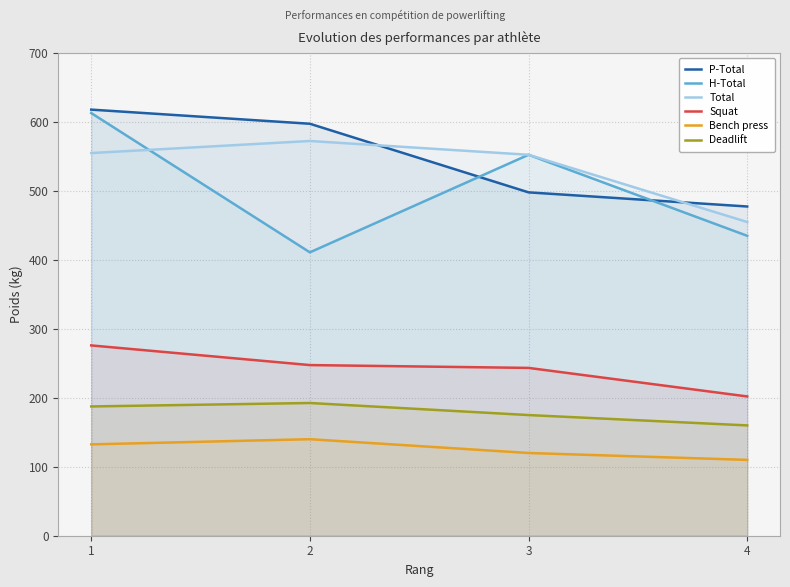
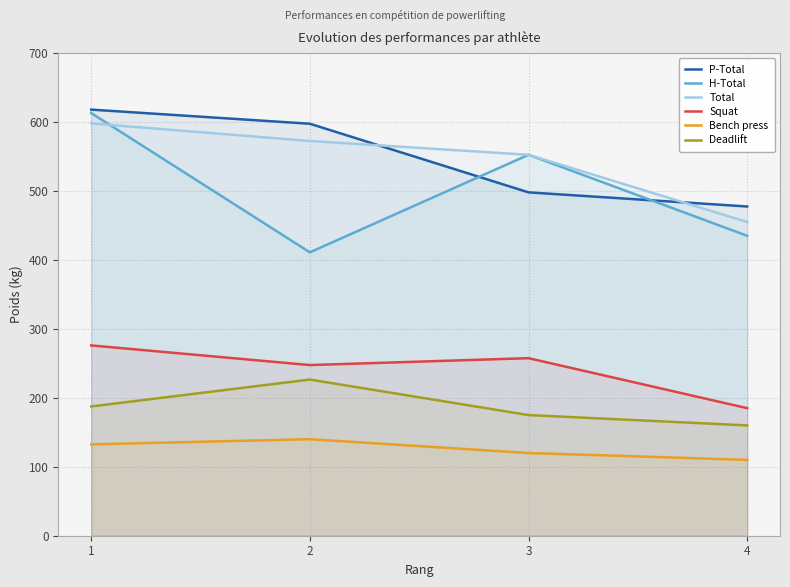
Total, 1: 560 -> 600
Deadlift, 2: 190 -> 230
Squat, 3: 240 -> 260
Squat, 4: 200 -> 190
